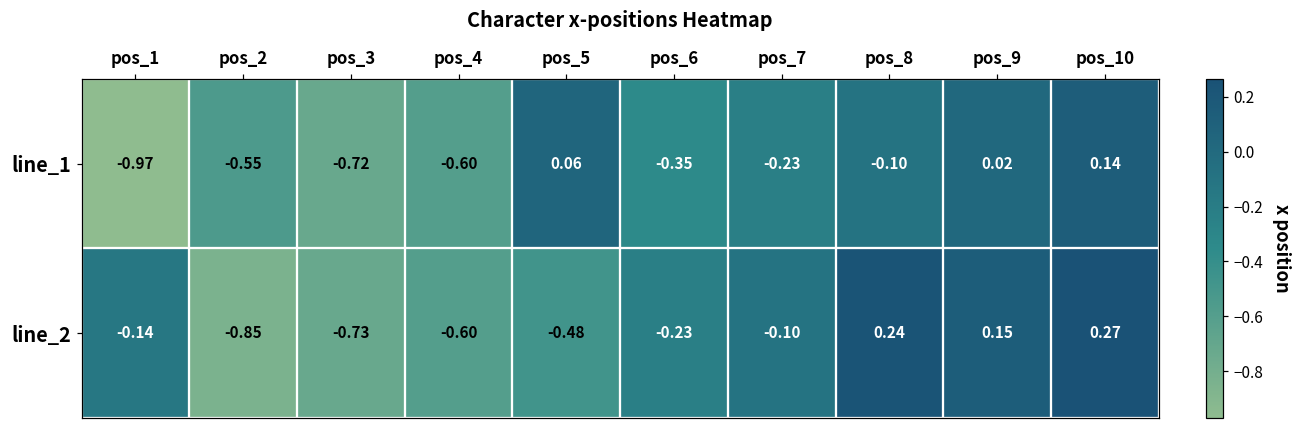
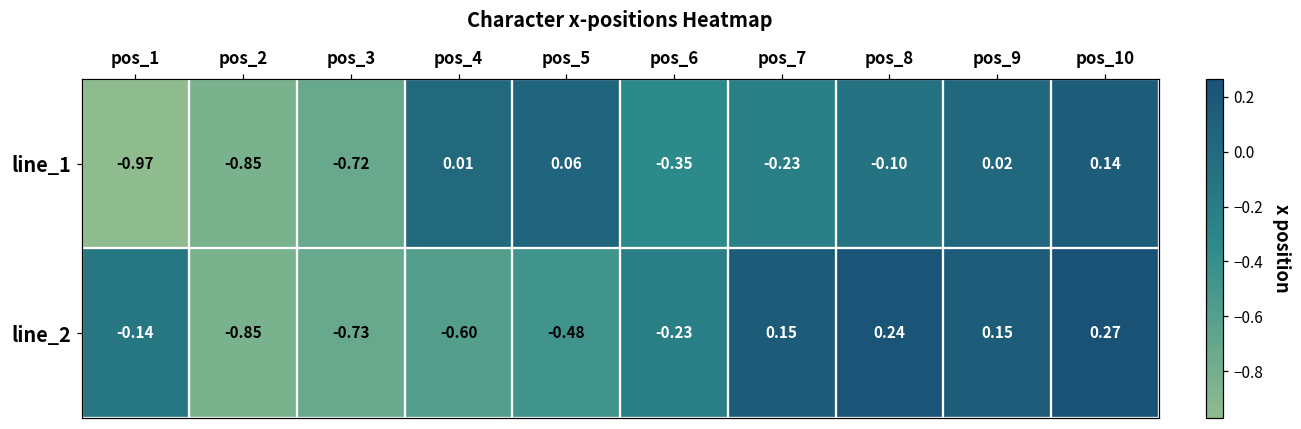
line_1, pos_2: -0.55 -> -0.85
line_1, pos_4: -0.60 -> 0.01
line_2, pos_7: -0.10 -> 0.15
